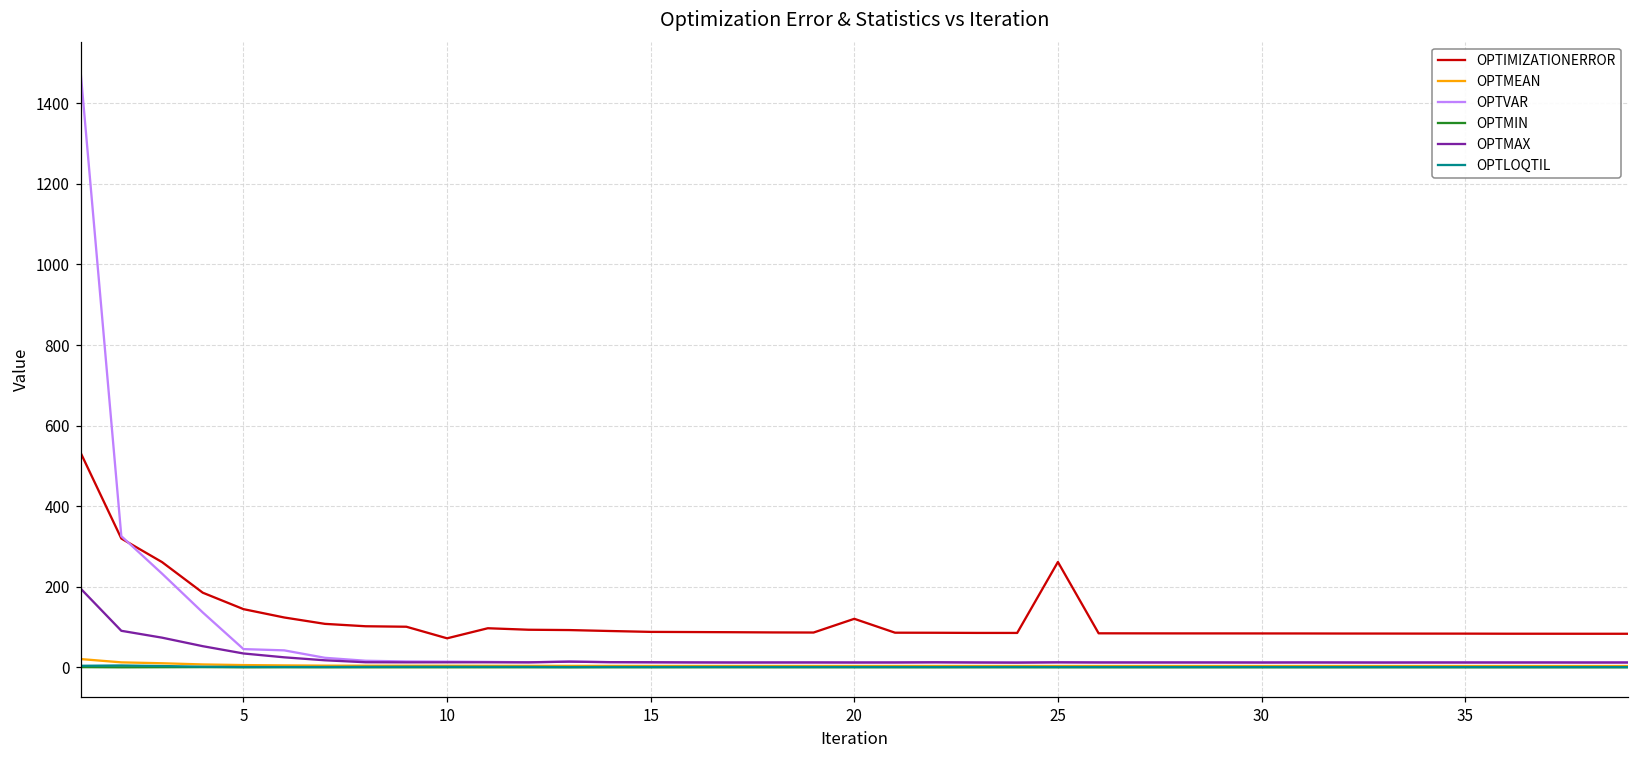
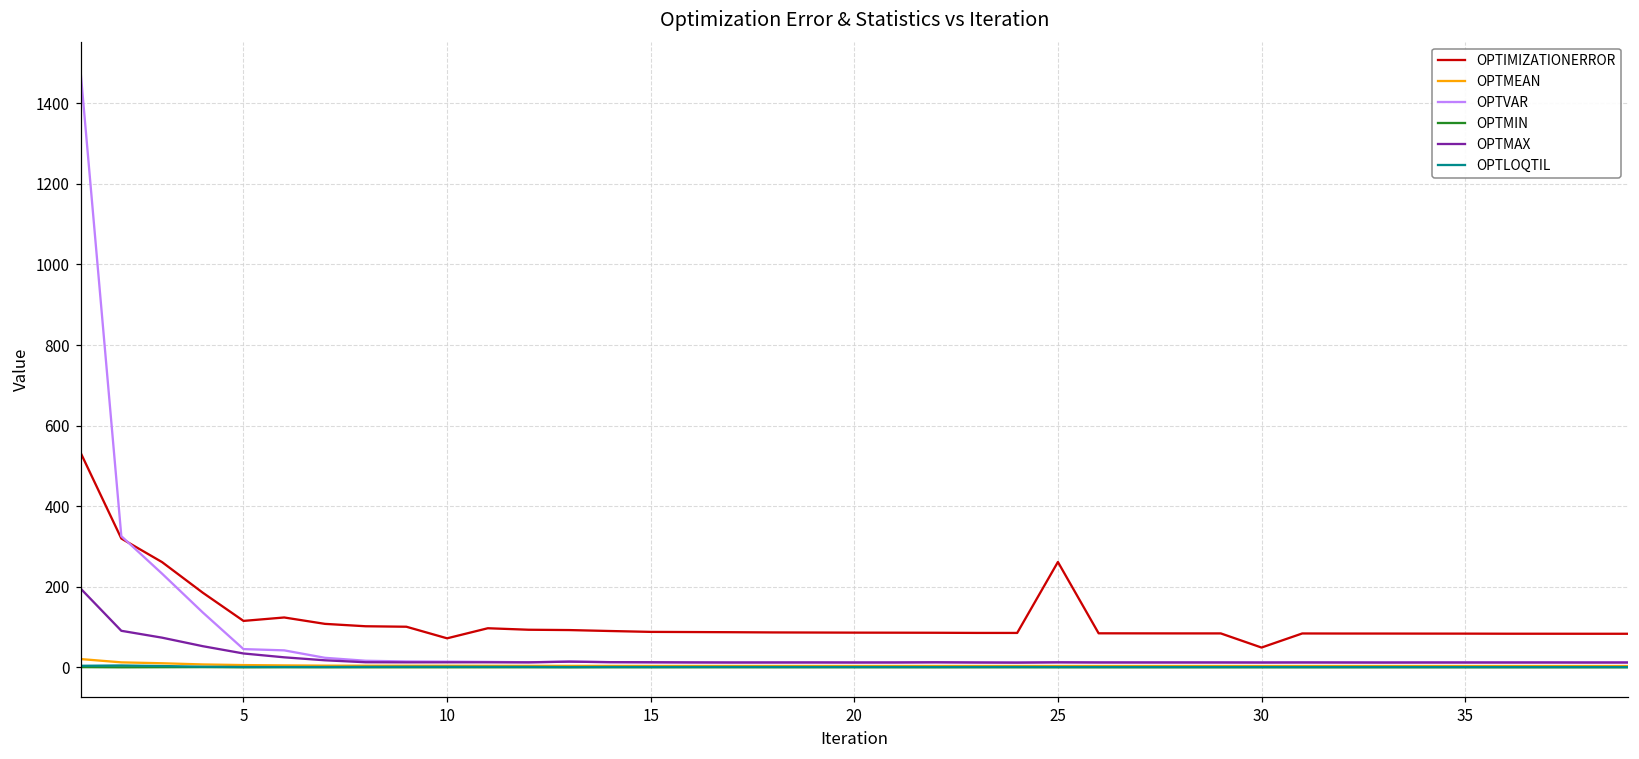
OPTIMIZATIONERROR, 5: 140 -> 120
OPTIMIZATIONERROR, 20: 120 -> 90
OPTIMIZATIONERROR, 30: 80 -> 50
